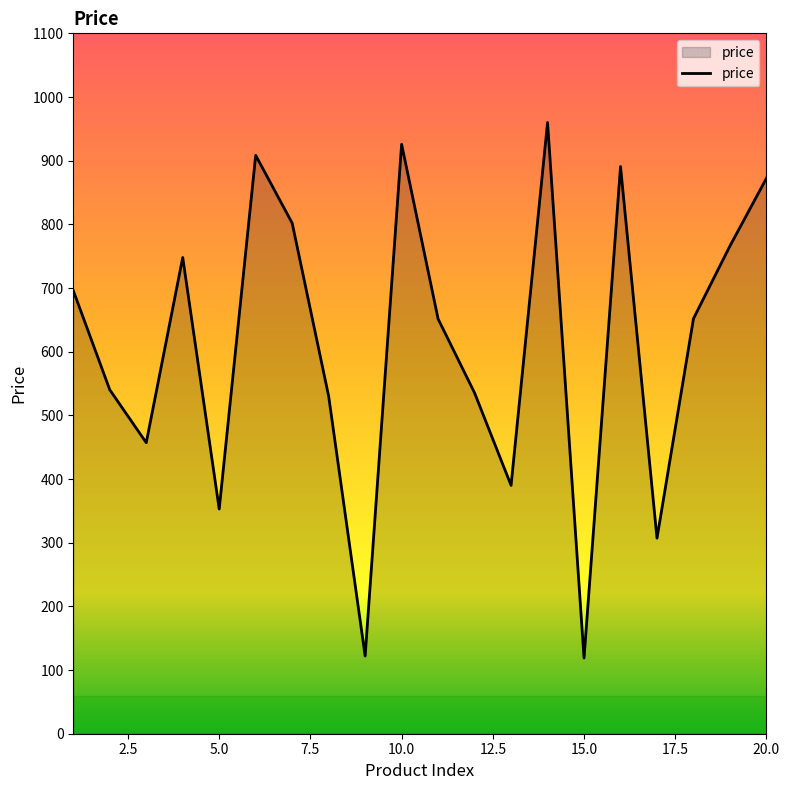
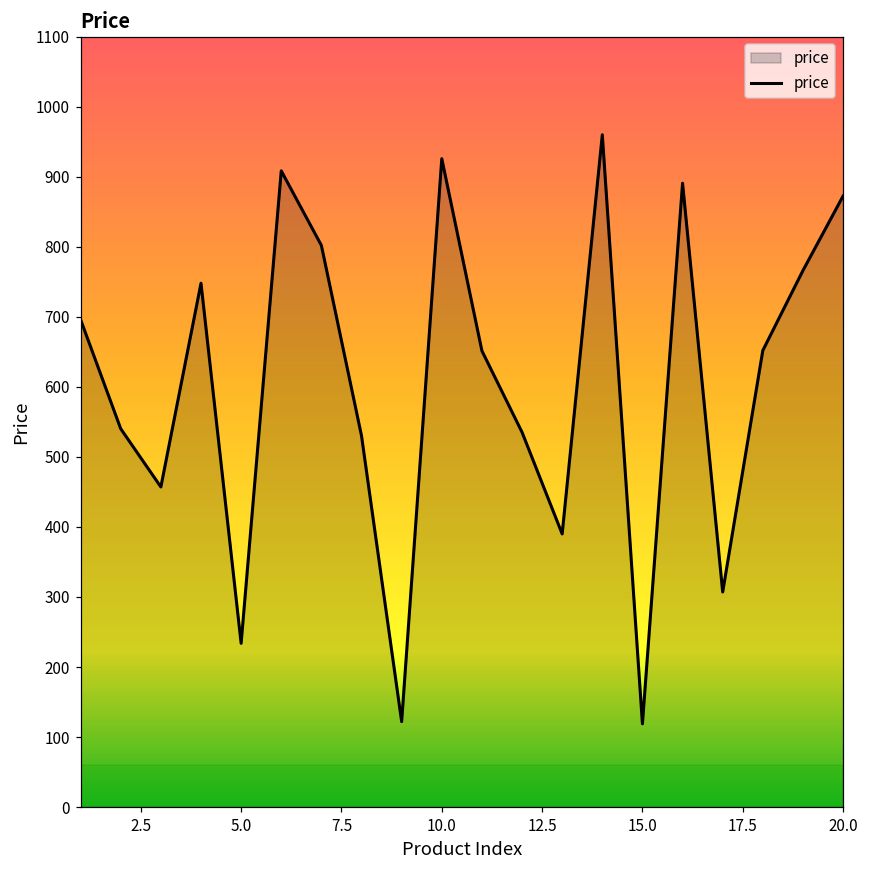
5.0: 350 -> 230
